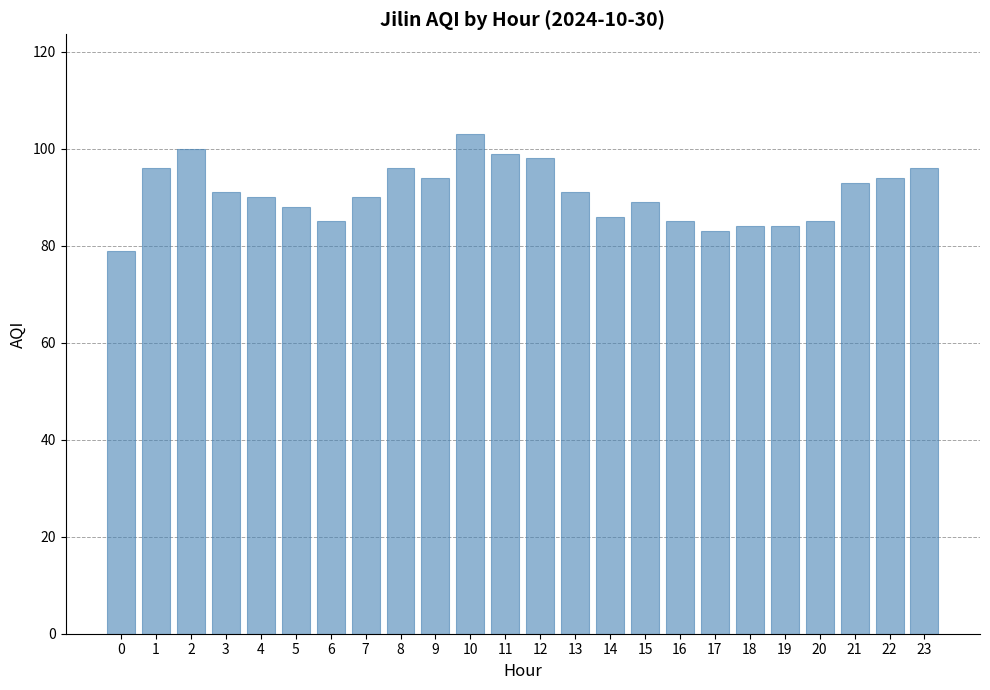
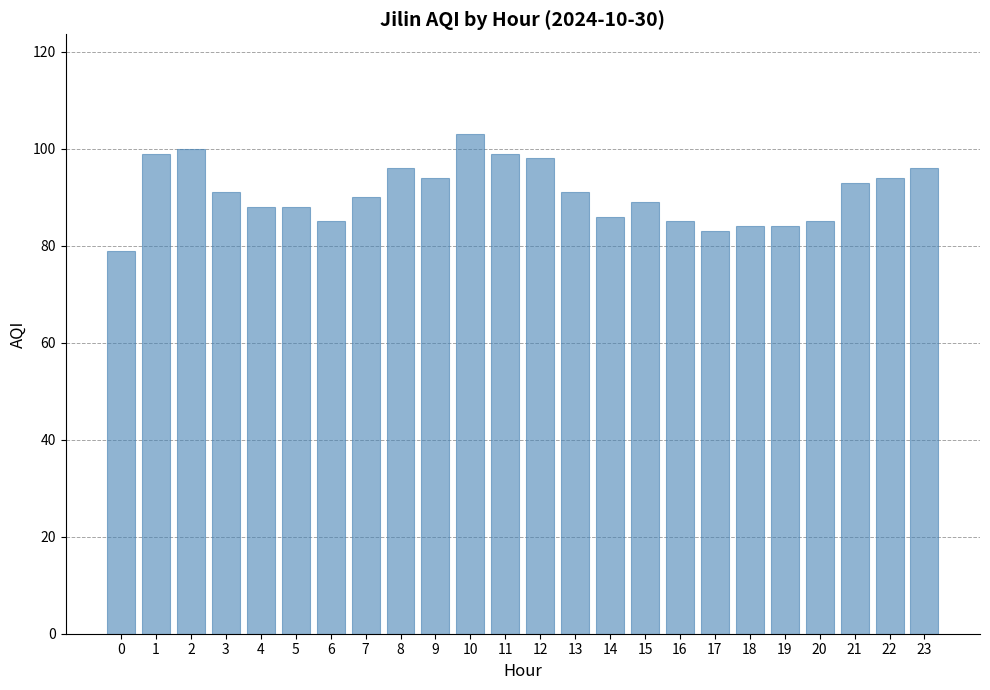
1: 96 -> 99
4: 90 -> 88
